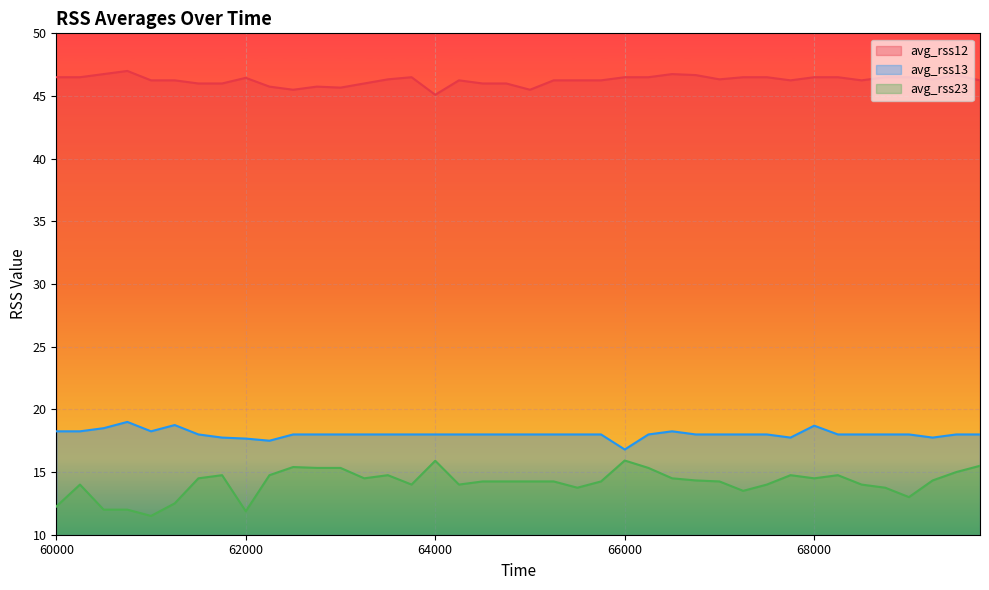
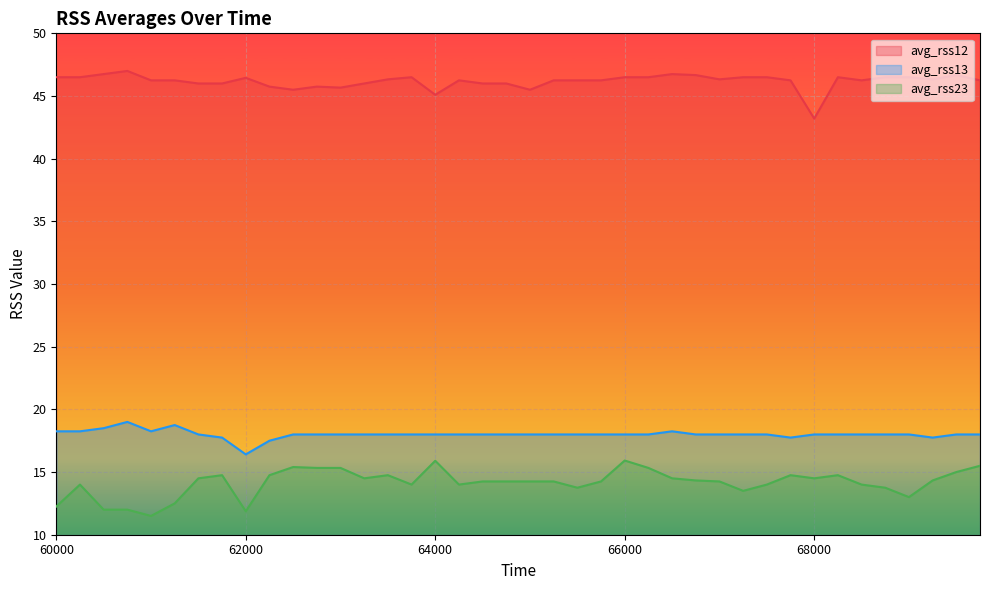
avg_rss13, 62000: 17.7 -> 16.4
avg_rss13, 66000: 16.8 -> 18.0
avg_rss12, 68000: 46.5 -> 43.2
avg_rss13, 68000: 18.7 -> 18.0
